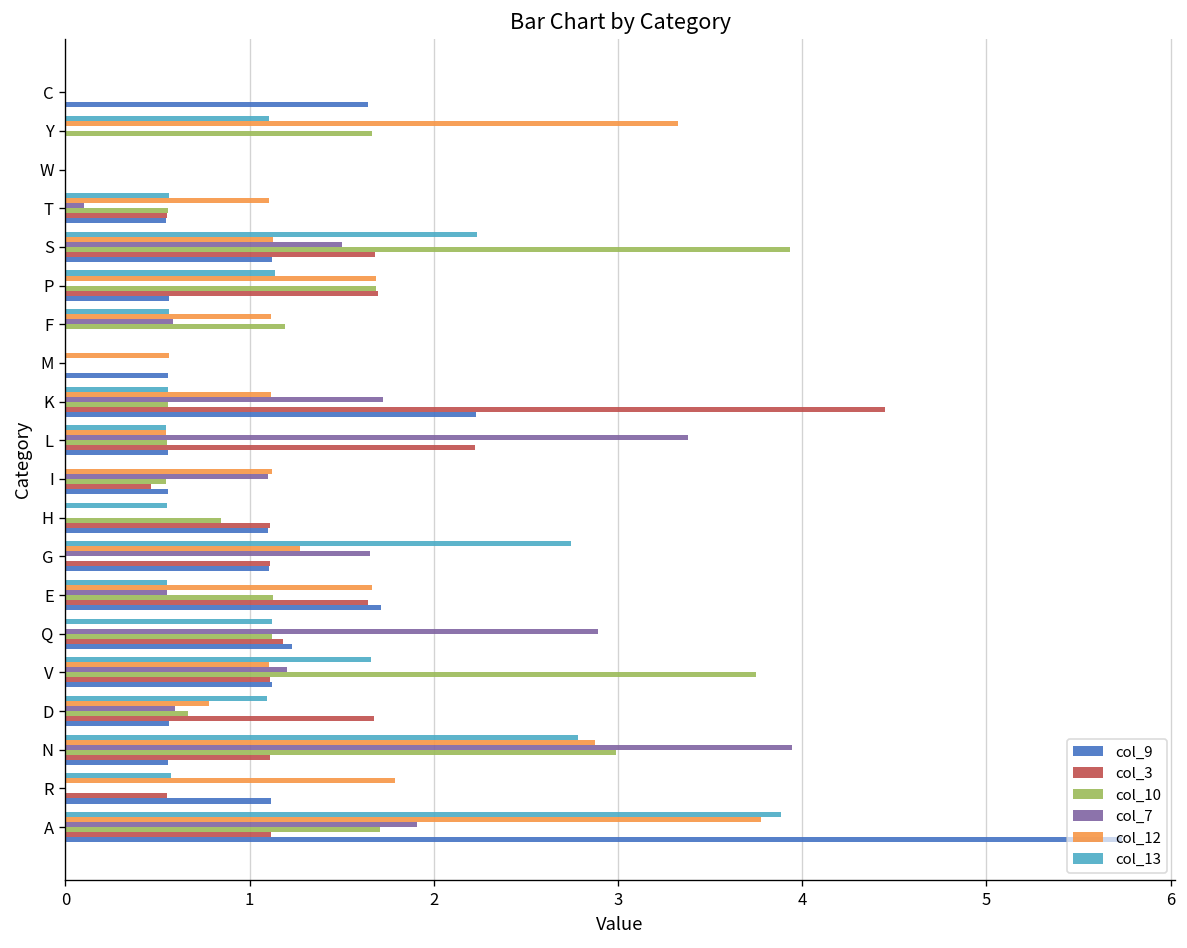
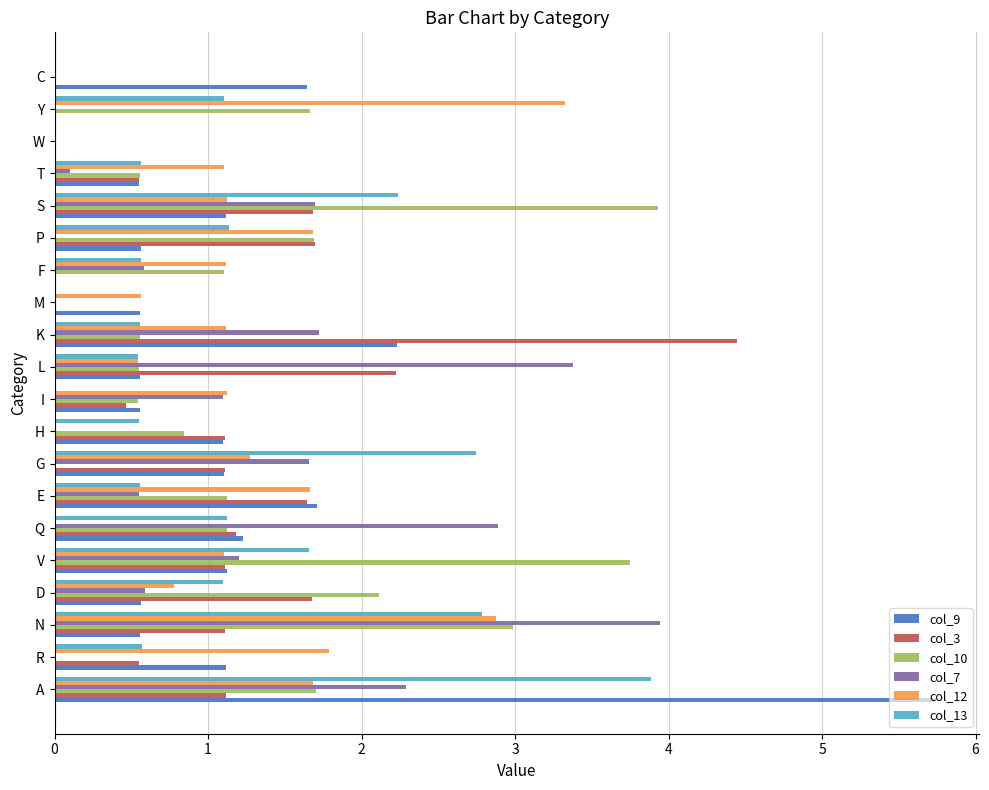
col_7, S: 1.50 -> 1.70
col_10, F: 1.19 -> 1.11
col_10, D: 0.66 -> 2.11
col_12, A: 3.78 -> 1.68
col_7, A: 1.91 -> 2.29
